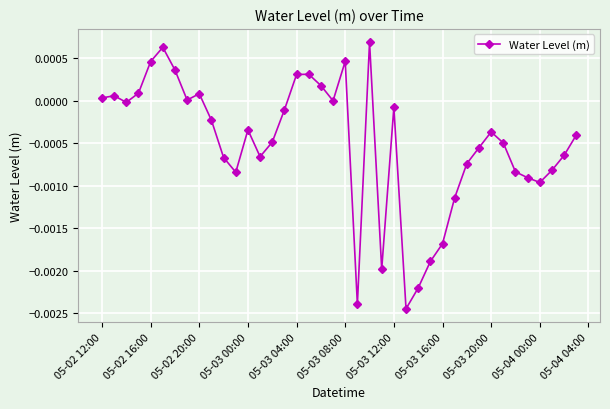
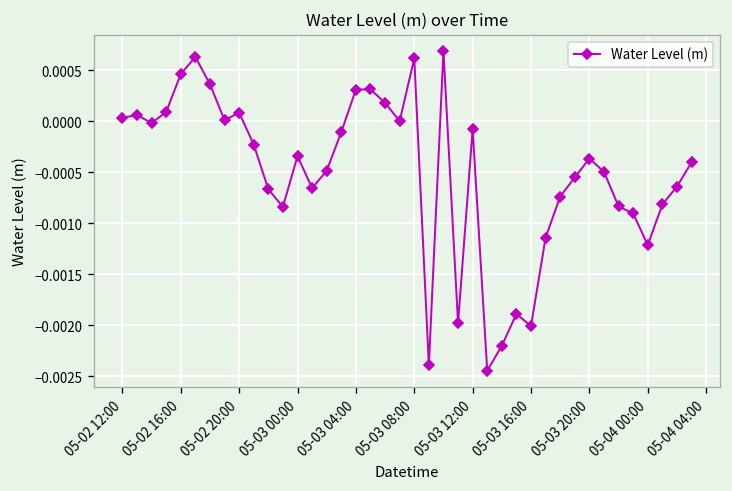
05-03 08:00: 0.0005 -> 0.0006
05-03 16:00: -0.0017 -> -0.0020
05-04 00:00: -0.0010 -> -0.0012
